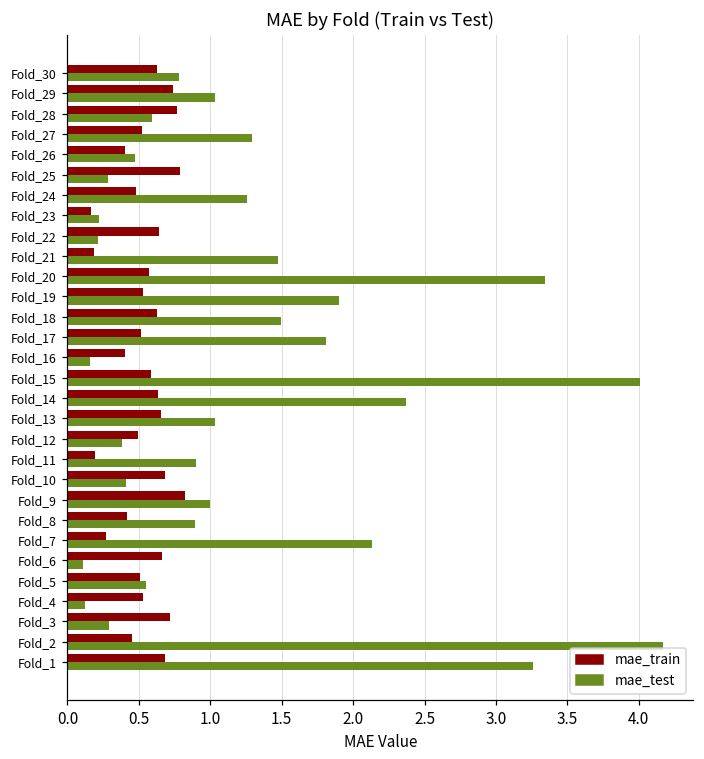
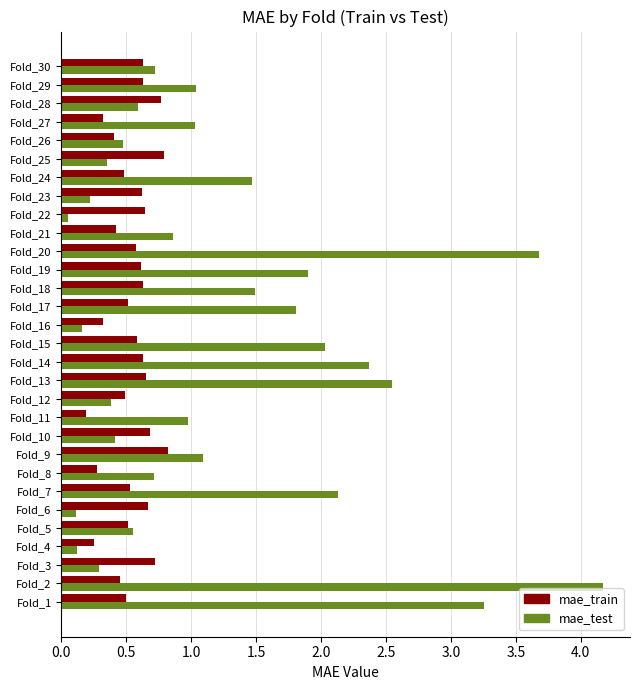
mae_test, Fold_30: 0.78 -> 0.72
mae_train, Fold_29: 0.74 -> 0.63
mae_train, Fold_27: 0.52 -> 0.32
mae_test, Fold_27: 1.29 -> 1.03
mae_test, Fold_25: 0.29 -> 0.35
mae_test, Fold_24: 1.26 -> 1.47
mae_train, Fold_23: 0.17 -> 0.62
mae_test, Fold_22: 0.22 -> 0.05
mae_train, Fold_21: 0.19 -> 0.42
mae_test, Fold_21: 1.47 -> 0.86
mae_test, Fold_20: 3.34 -> 3.68
mae_train, Fold_19: 0.53 -> 0.61
mae_train, Fold_16: 0.40 -> 0.32
mae_test, Fold_15: 4.00 -> 2.03
mae_test, Fold_13: 1.03 -> 2.55
mae_test, Fold_11: 0.90 -> 0.98
mae_test, Fold_9: 1.00 -> 1.09
mae_train, Fold_8: 0.42 -> 0.27
mae_test, Fold_8: 0.89 -> 0.71
mae_train, Fold_7: 0.27 -> 0.53
mae_train, Fold_4: 0.53 -> 0.25
mae_train, Fold_1: 0.68 -> 0.49
